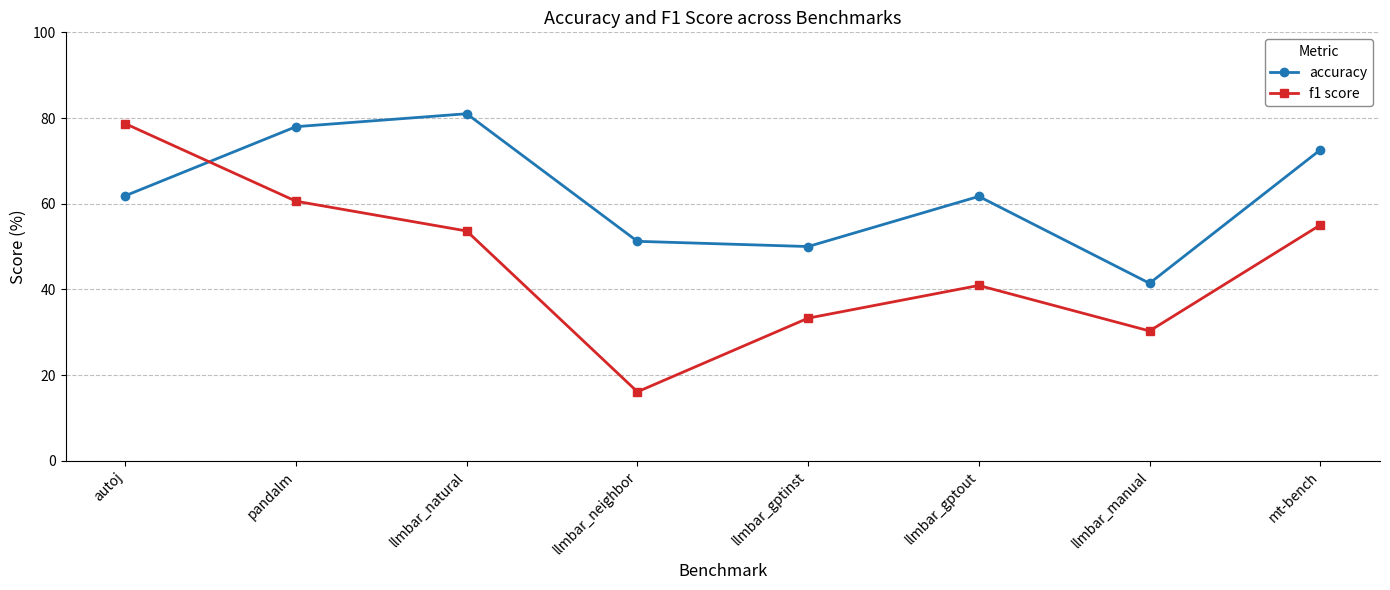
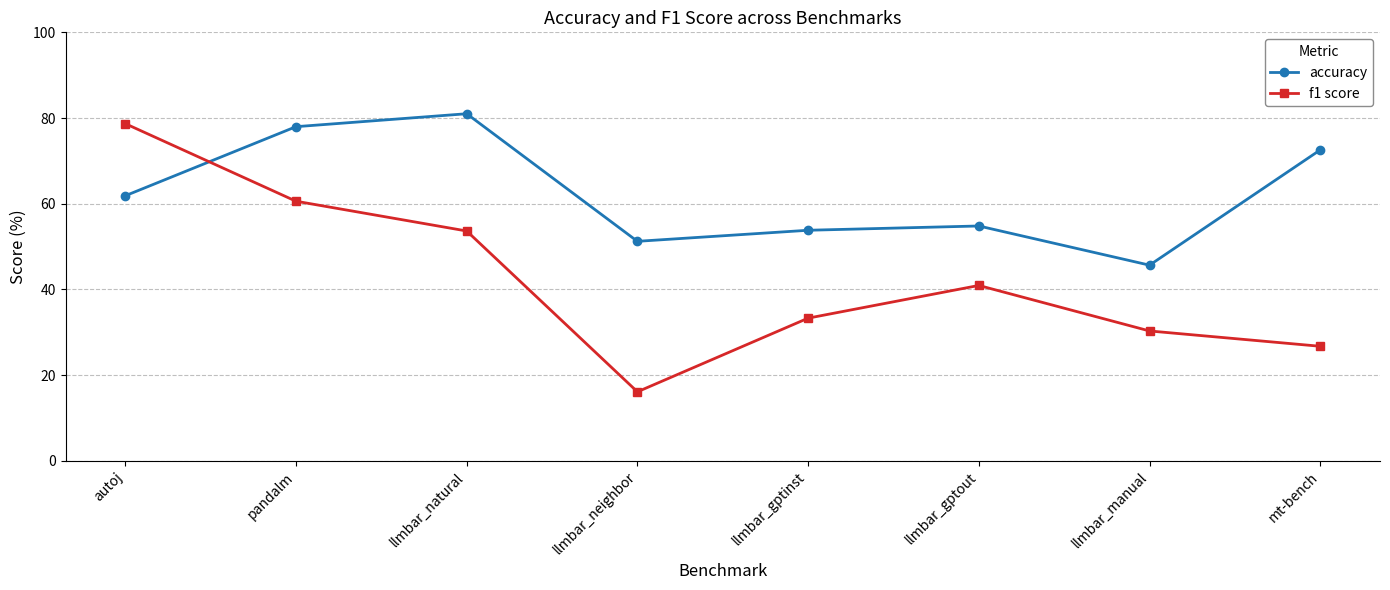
accuracy, llmbar_gptinst: 50 -> 54
accuracy, llmbar_gptout: 62 -> 55
accuracy, llmbar_manual: 41 -> 46
f1 score, mt-bench: 55 -> 27
